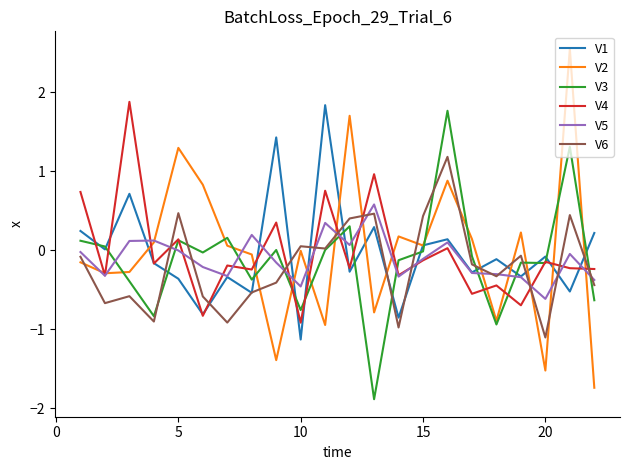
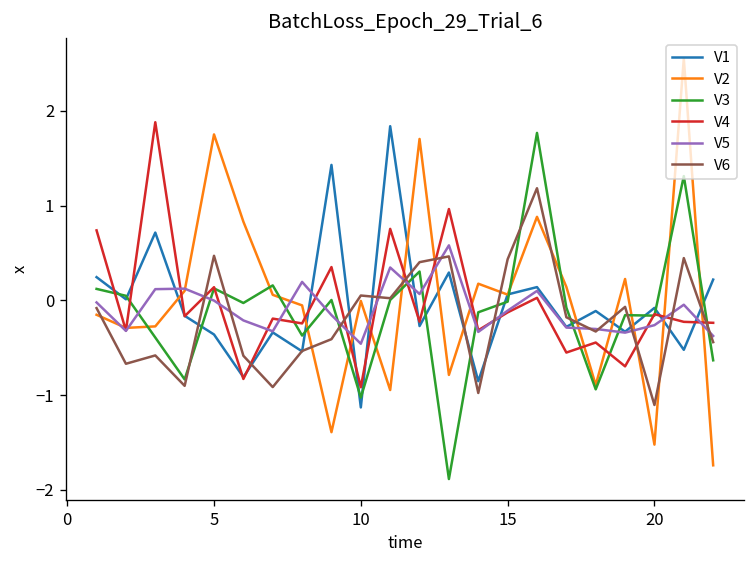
V2, 5: 1.3 -> 1.8
V3, 10: -0.8 -> -1.0
V5, 20: -0.6 -> -0.3
